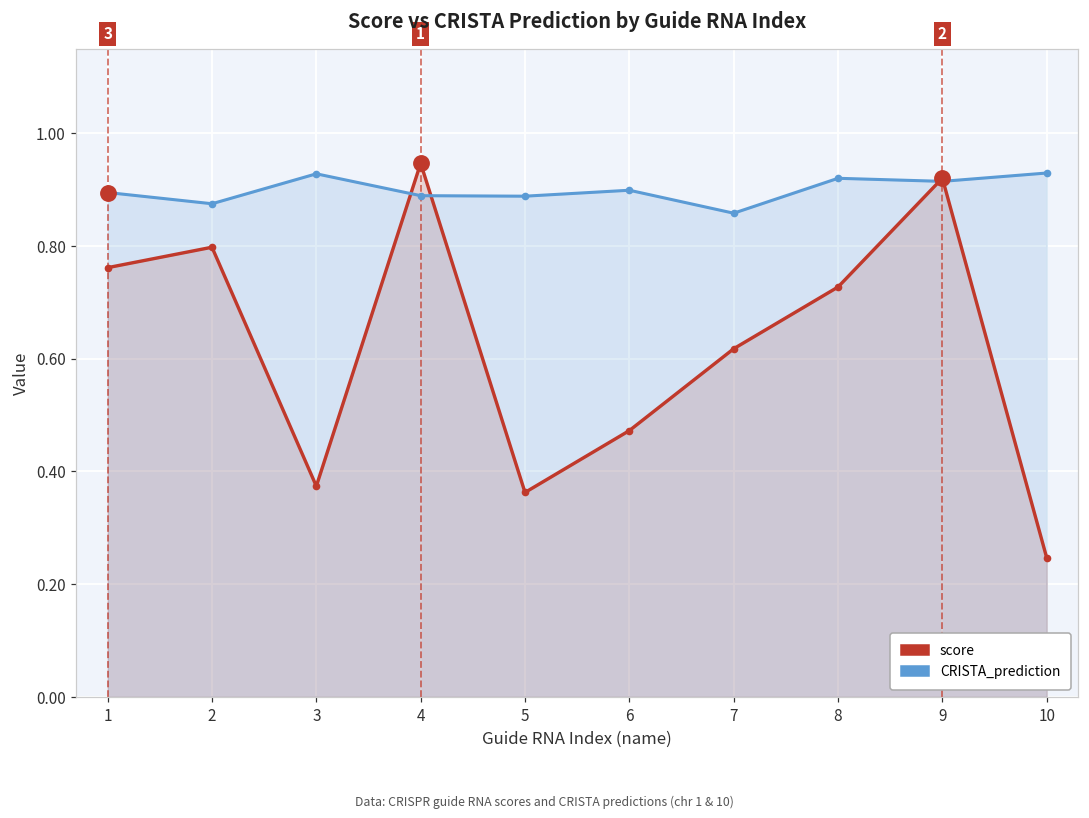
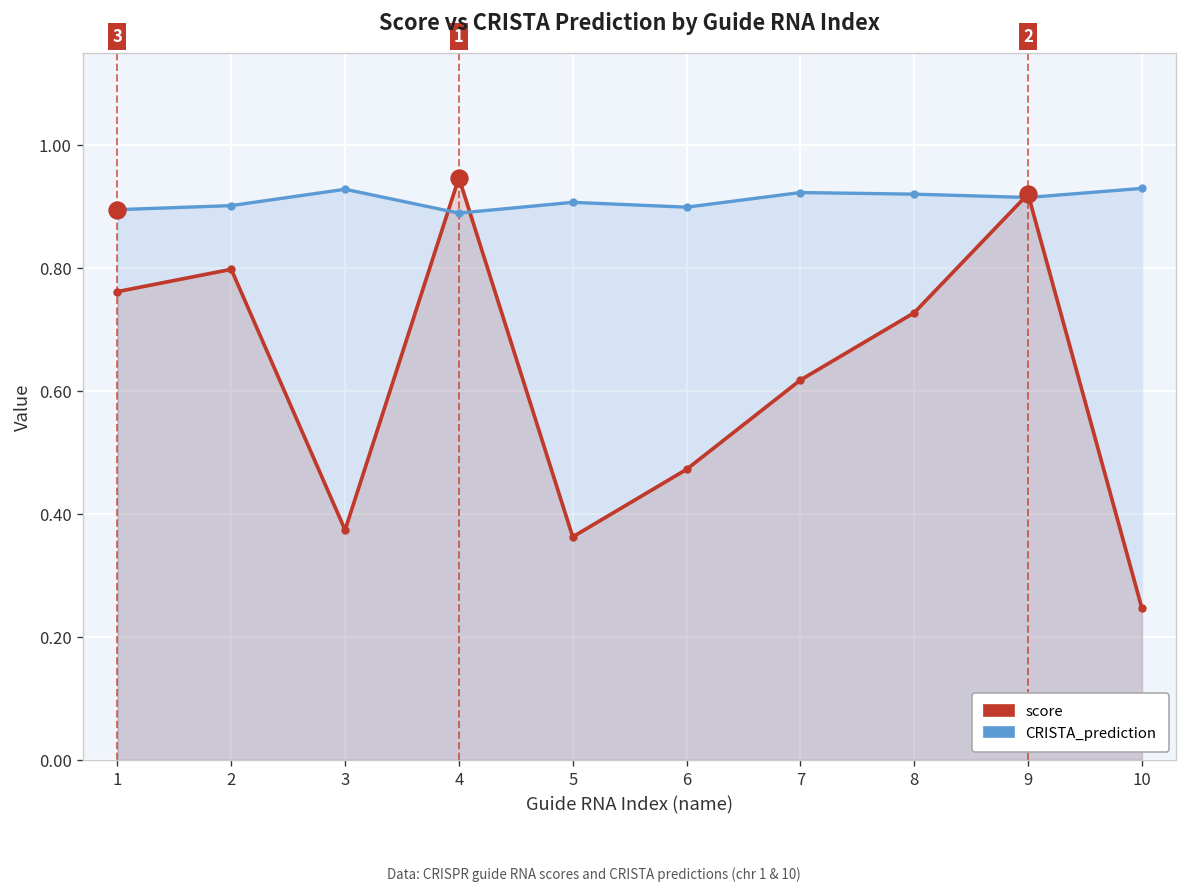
CRISTA_prediction, 2: 0.87 -> 0.90
CRISTA_prediction, 5: 0.89 -> 0.91
CRISTA_prediction, 7: 0.86 -> 0.92
